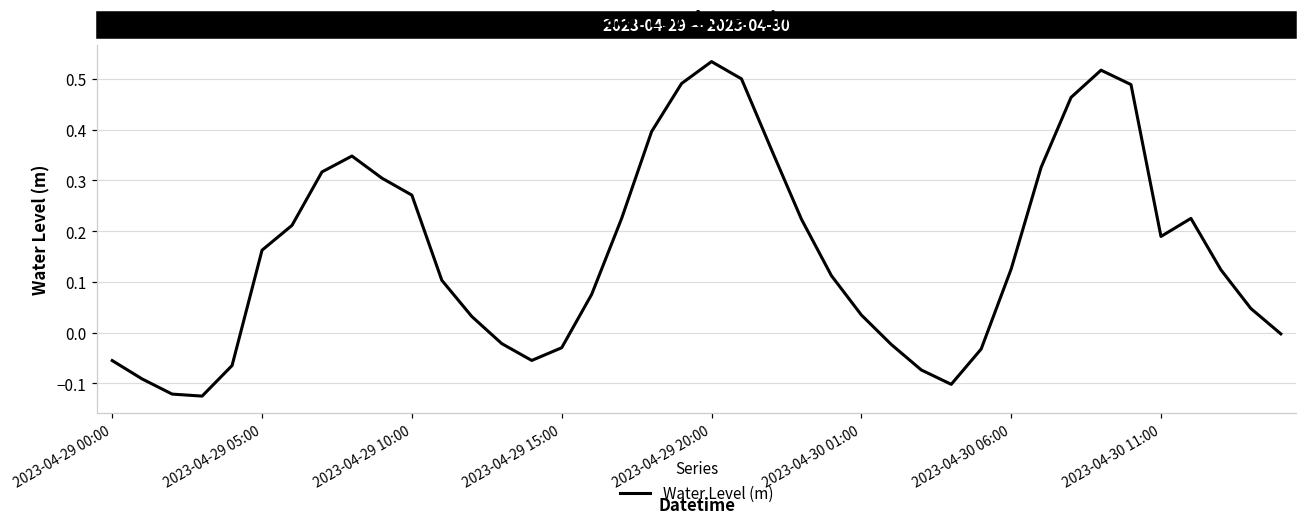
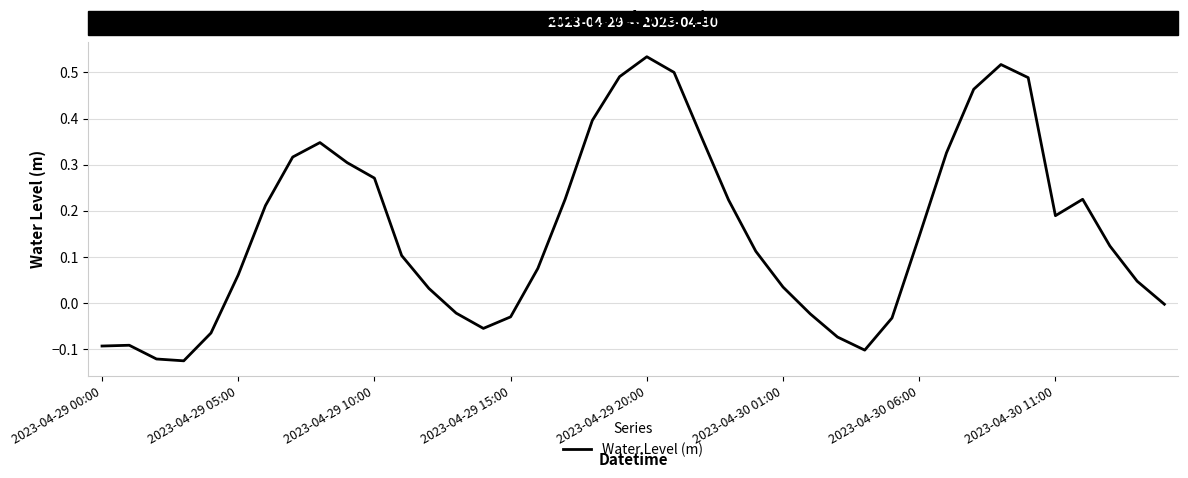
2023-04-29 00:00: -0.06 -> -0.09
2023-04-29 05:00: 0.16 -> 0.06
2023-04-30 06:00: 0.13 -> 0.14
